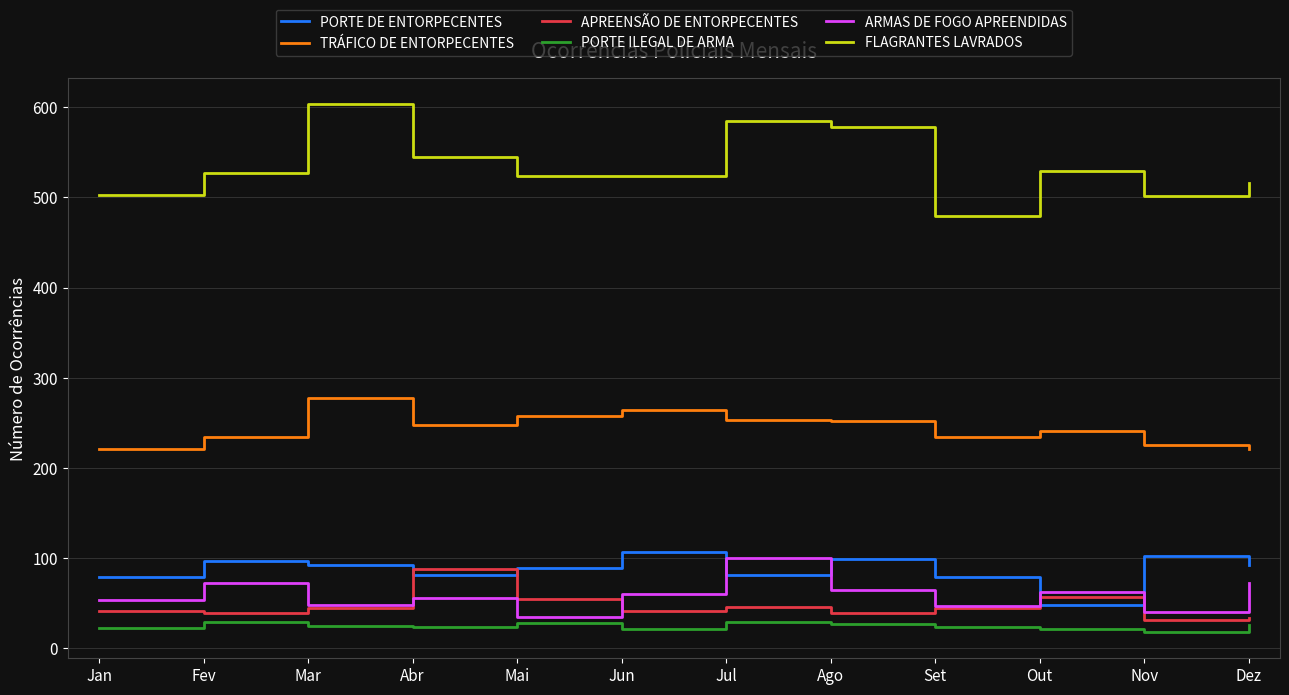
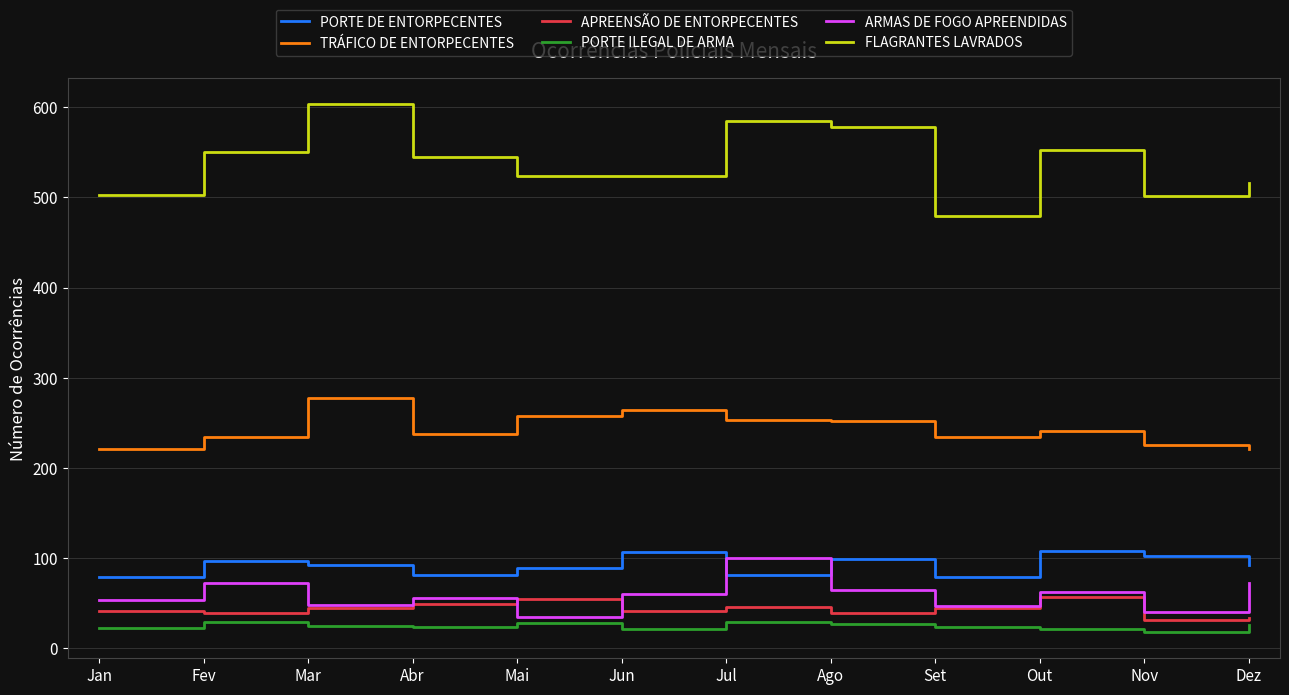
FLAGRANTES LAVRADOS, Fev: 530 -> 550
TRÁFICO DE ENTORPECENTES, Abr: 250 -> 240
APREENSÃO DE ENTORPECENTES, Abr: 90 -> 50
PORTE DE ENTORPECENTES, Out: 50 -> 110
FLAGRANTES LAVRADOS, Out: 530 -> 550
